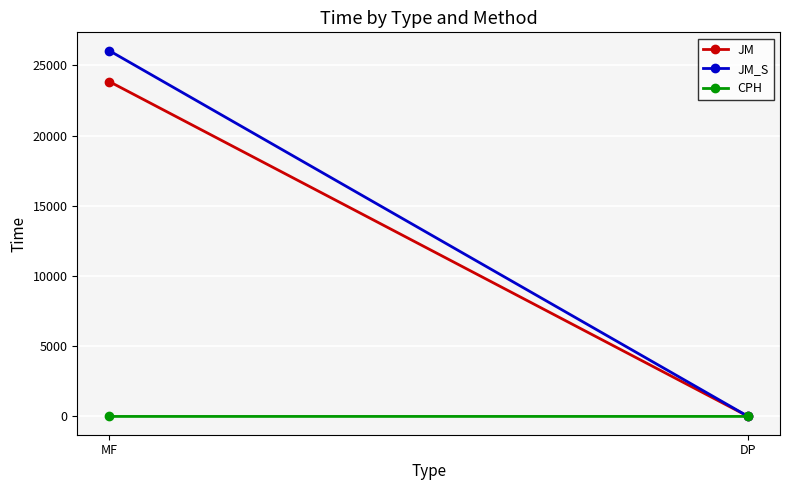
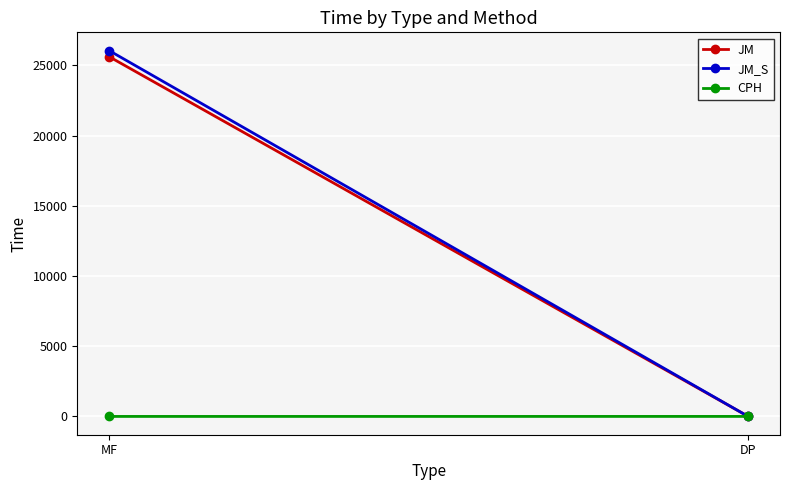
JM, MF: 23800 -> 25600
